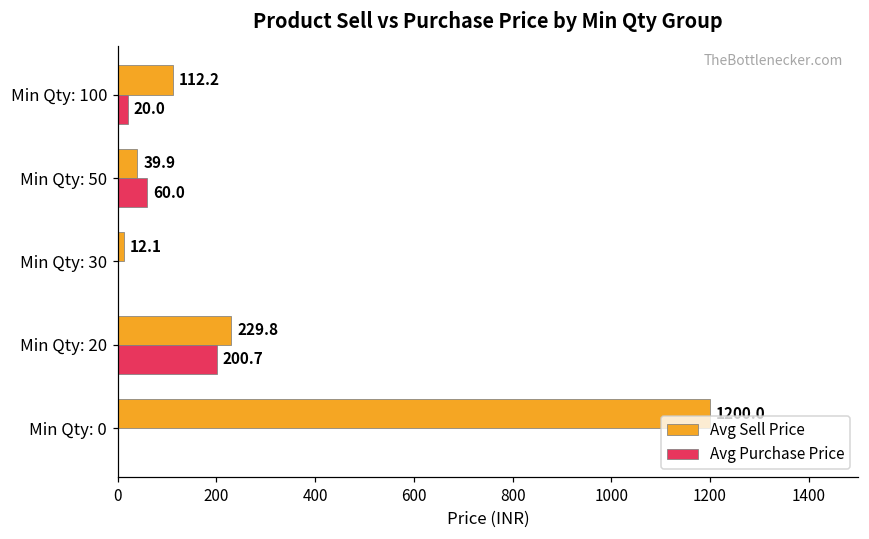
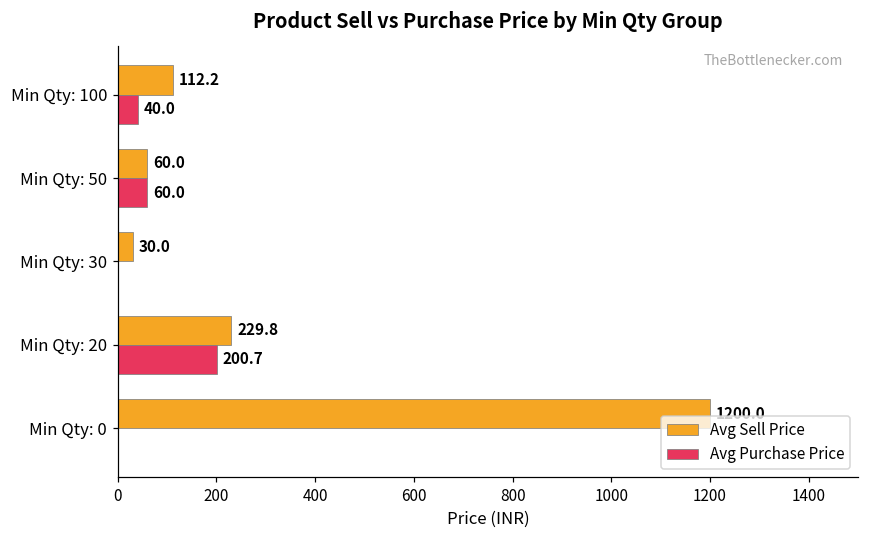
Avg Purchase Price, Min Qty: 100: 20.0 -> 40.0
Avg Sell Price, Min Qty: 50: 39.9 -> 60.0
Avg Sell Price, Min Qty: 30: 12.1 -> 30.0
